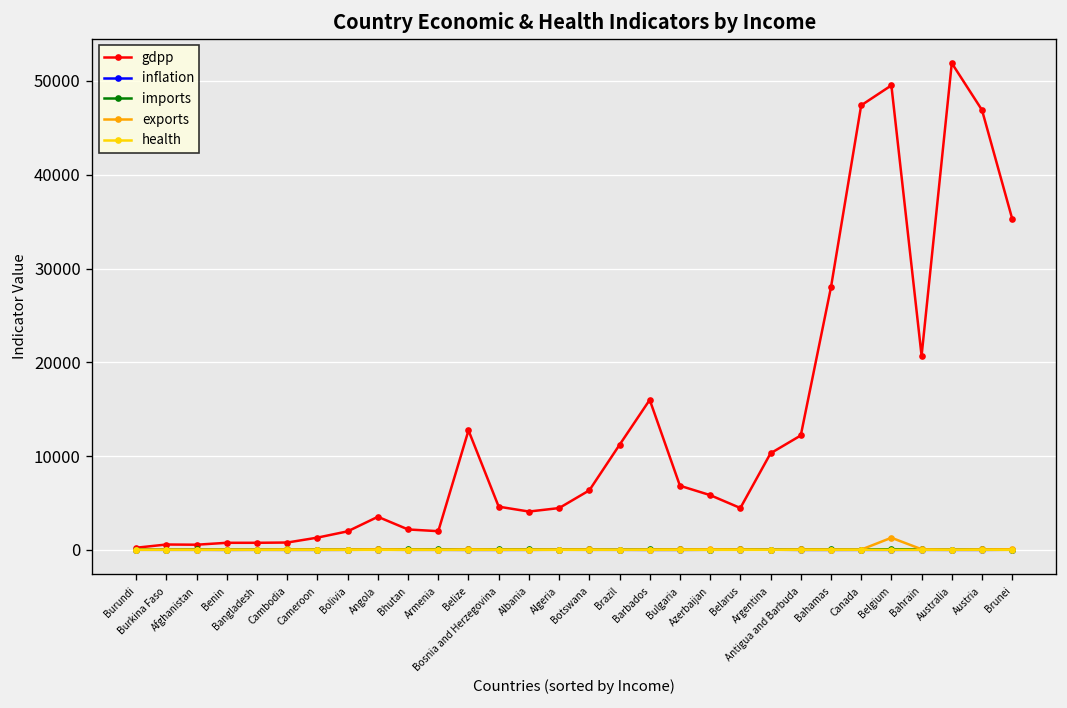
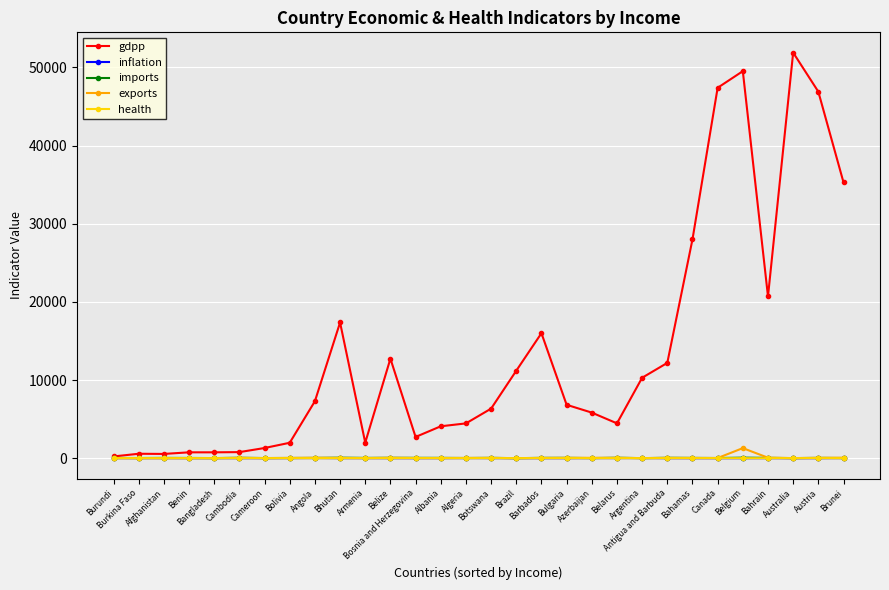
gdpp, Angola: 4000 -> 7000
gdpp, Bhutan: 2000 -> 17000
gdpp, Bosnia and Herzegovina: 5000 -> 3000
